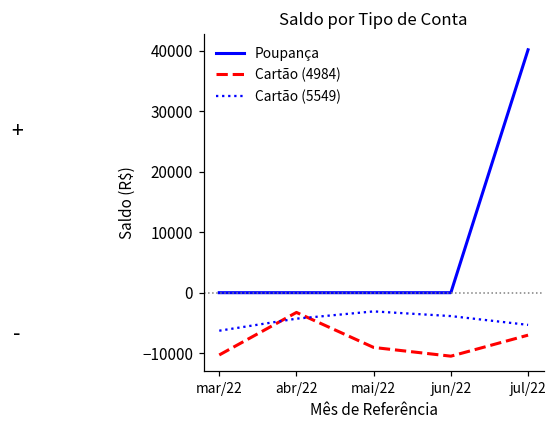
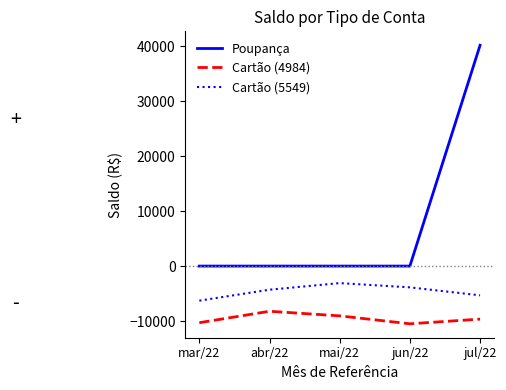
Cartão (4984), abr/22: -3000 -> -8000
Cartão (4984), jul/22: -7000 -> -10000
